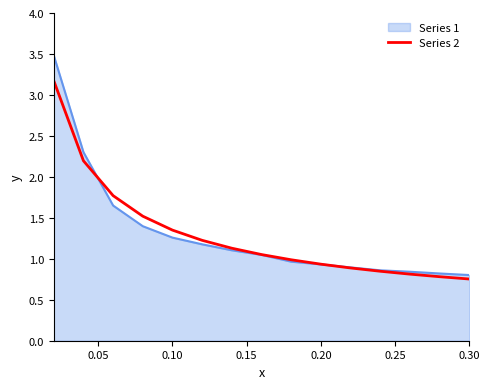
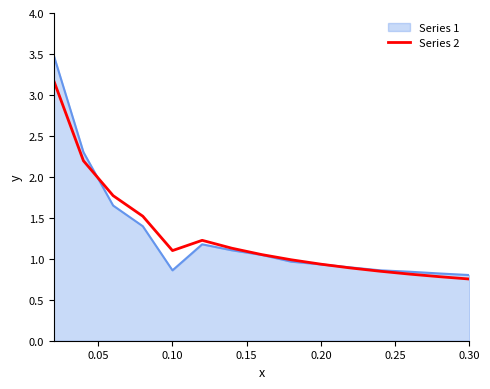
Series 1, 0.10: 1.3 -> 0.9
Series 2, 0.10: 1.4 -> 1.1
